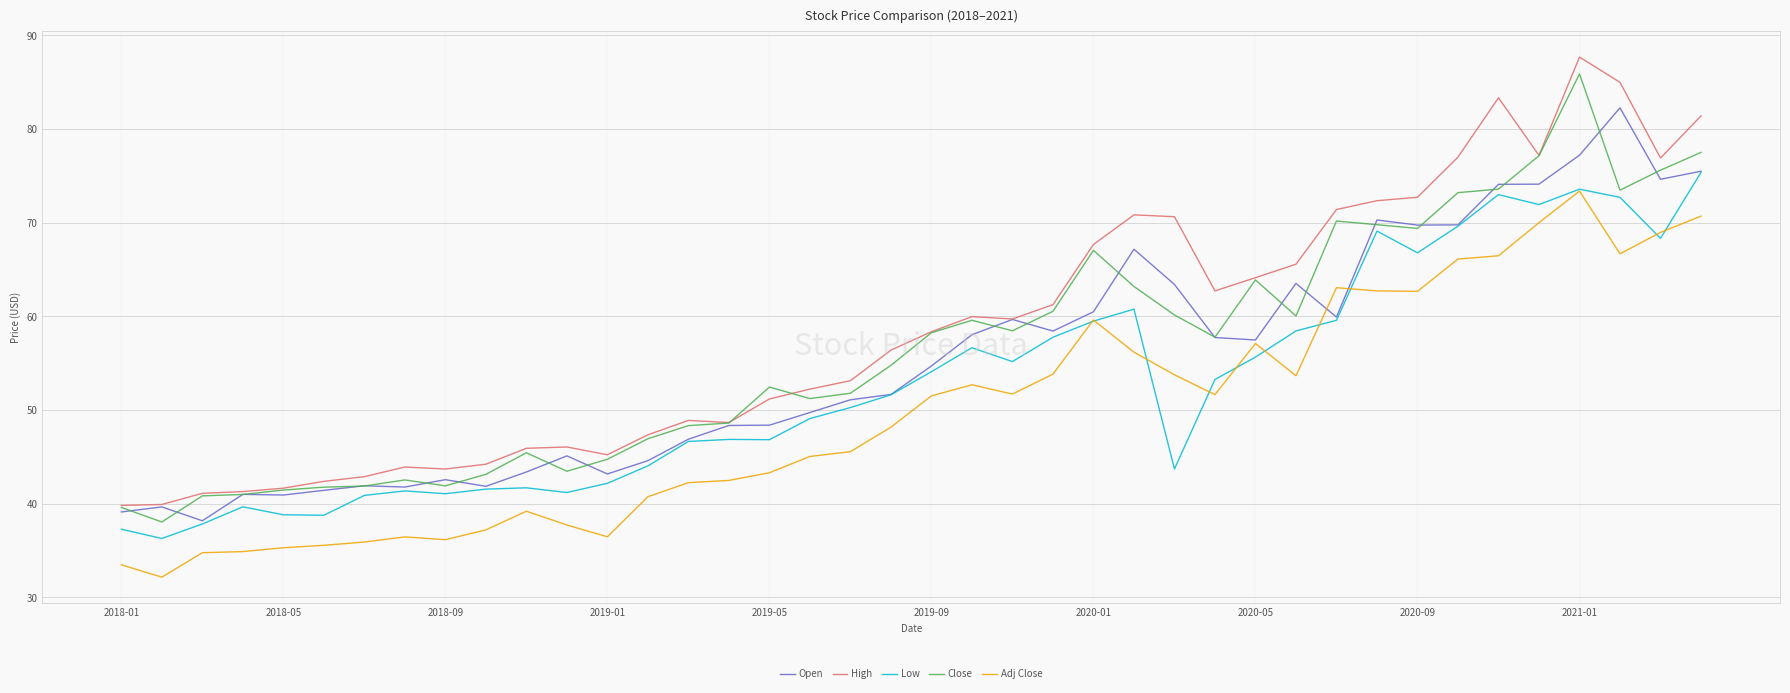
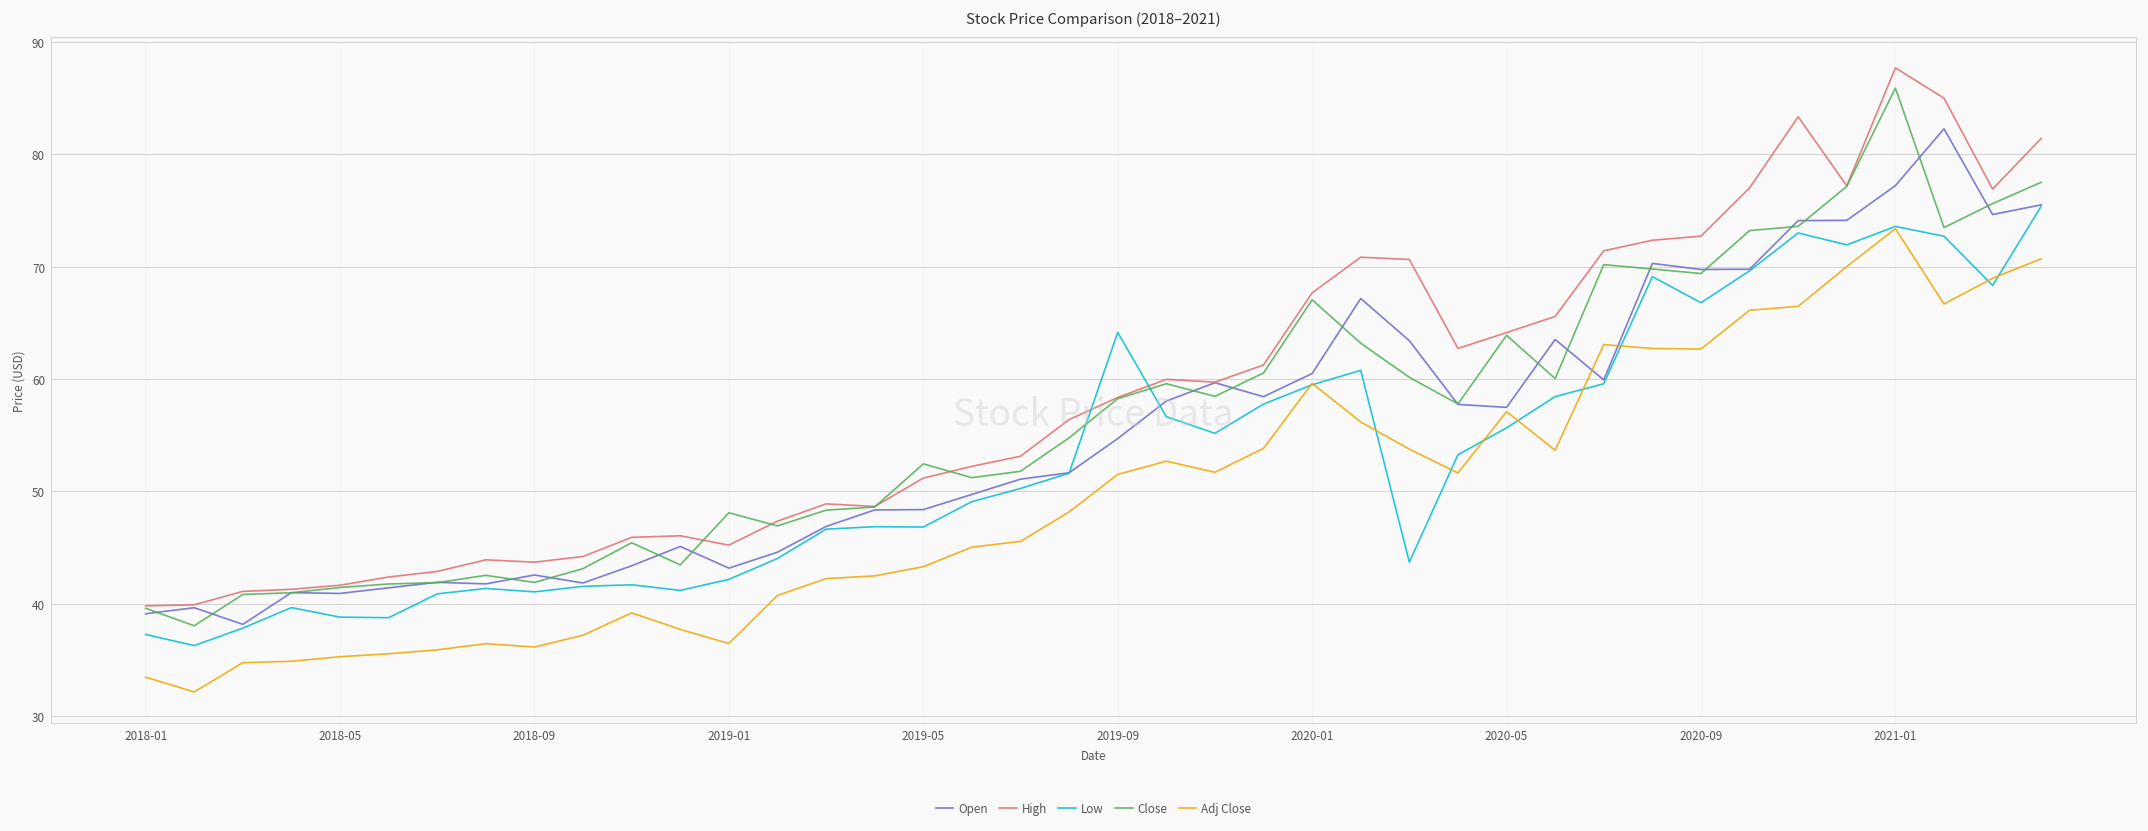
Close, 2019-01: 45 -> 48
Low, 2019-09: 54 -> 64
